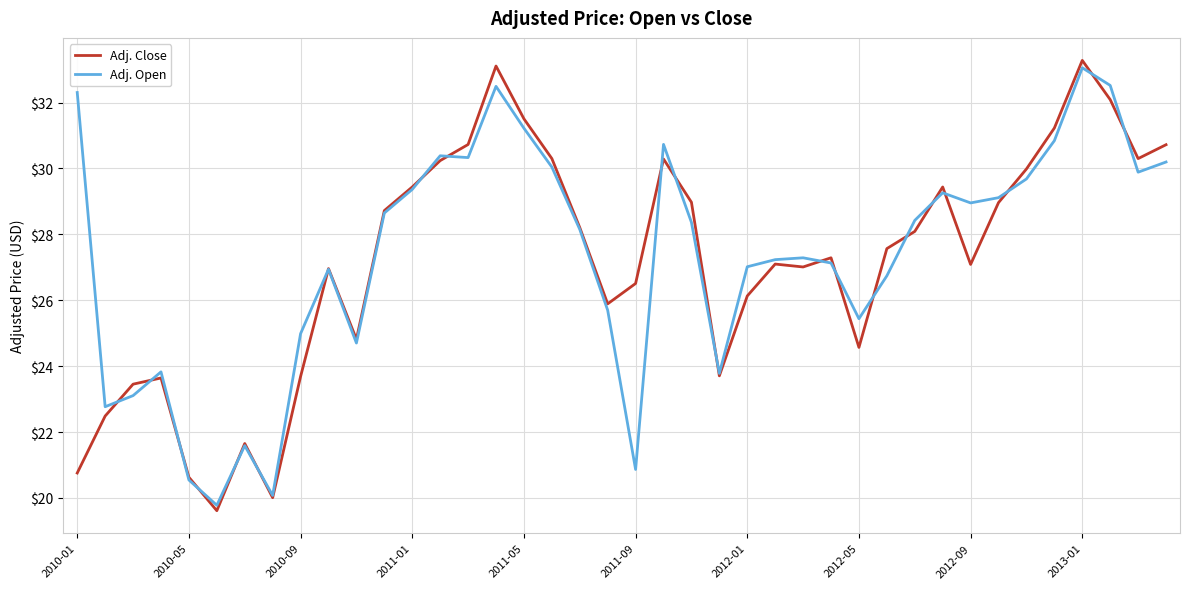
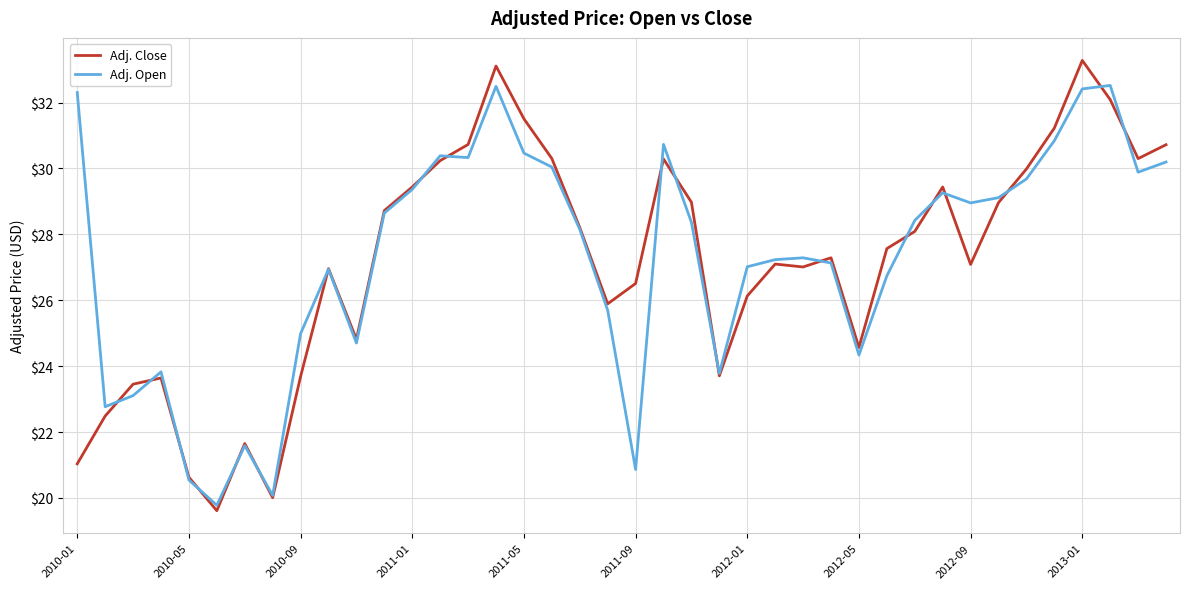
Adj. Close, 2010-01: $20.8 -> $21.0
Adj. Open, 2011-05: $31.2 -> $30.5
Adj. Open, 2012-05: $25.4 -> $24.3
Adj. Open, 2013-01: $33.1 -> $32.4
